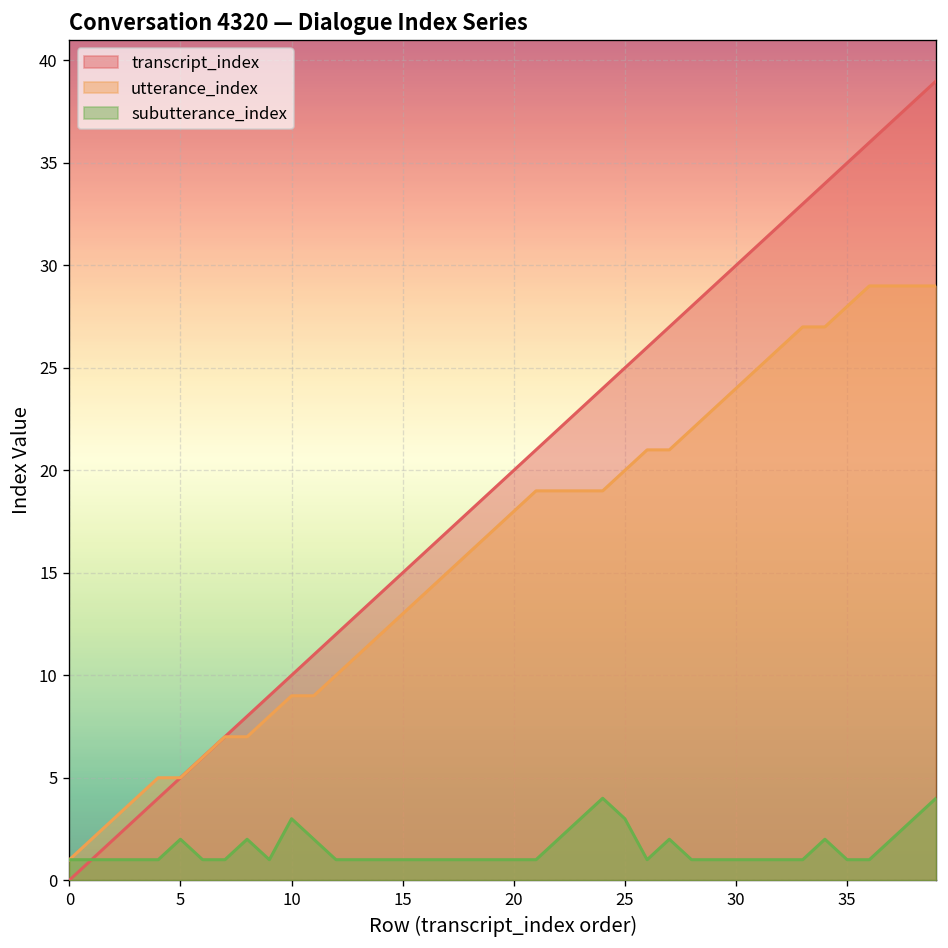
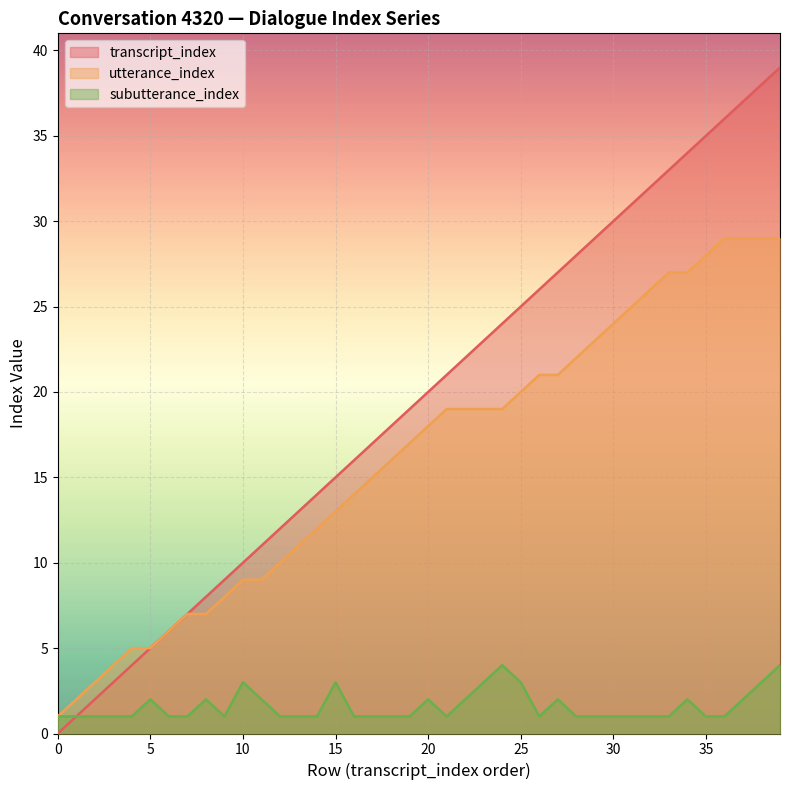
subutterance_index, 15: 1 -> 3
subutterance_index, 20: 1 -> 2
